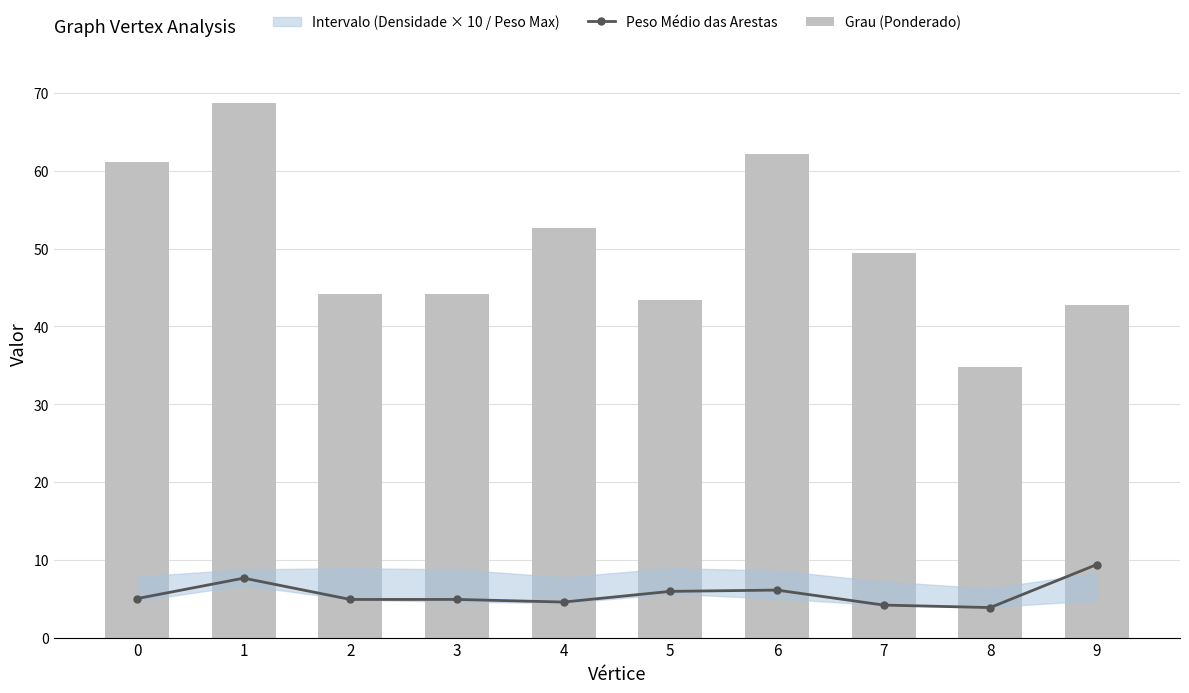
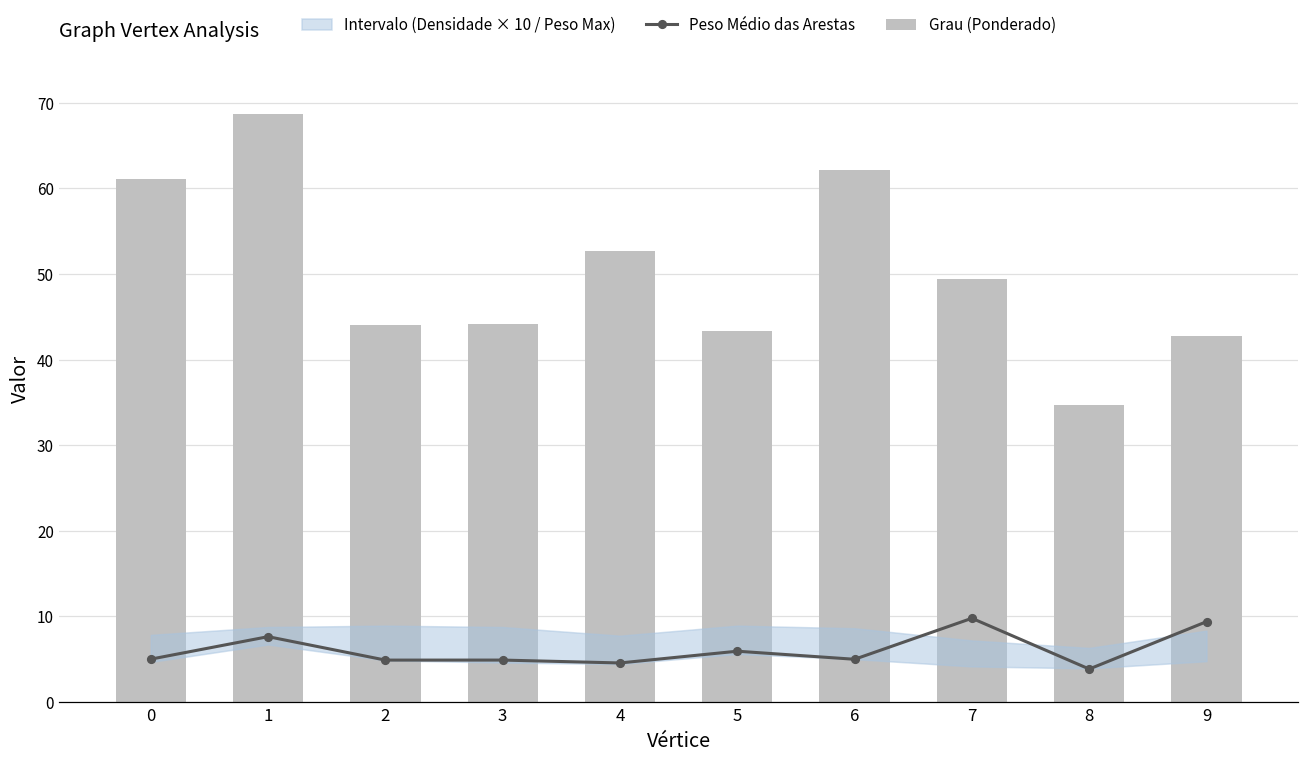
Peso Médio das Arestas, 6: 6 -> 5
Peso Médio das Arestas, 7: 4 -> 10
